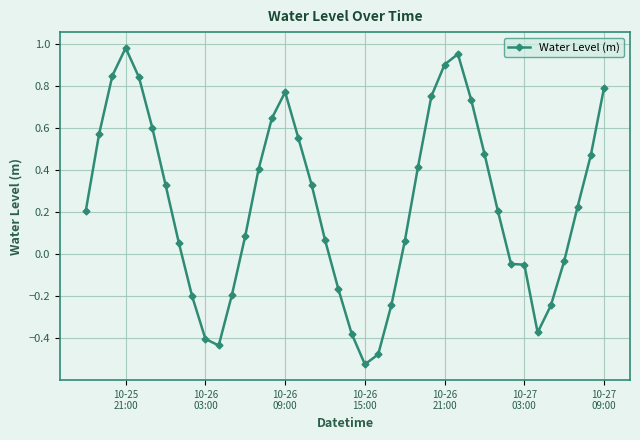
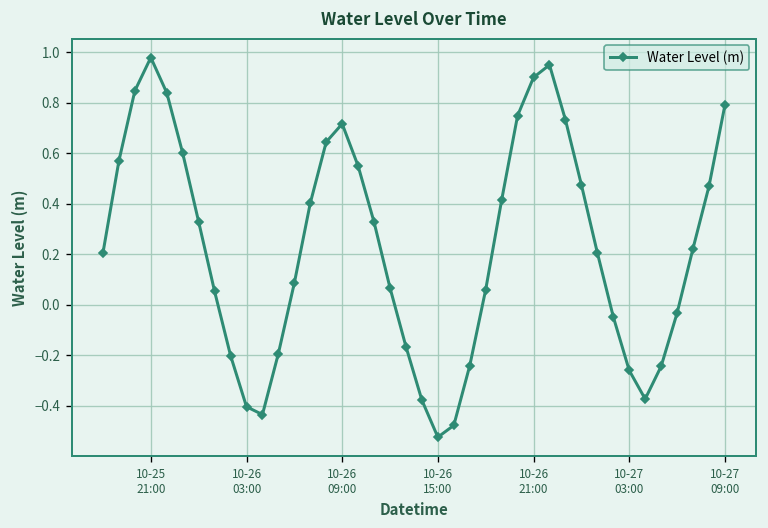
10-26 09:00: 0.77 -> 0.72
10-27 03:00: -0.05 -> -0.26
